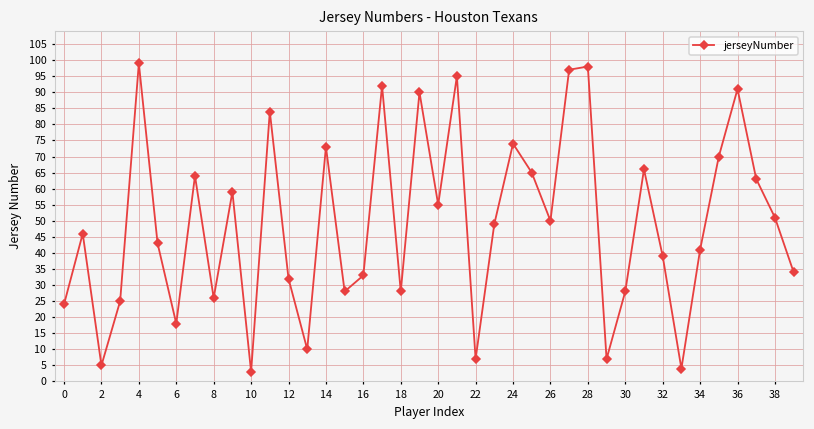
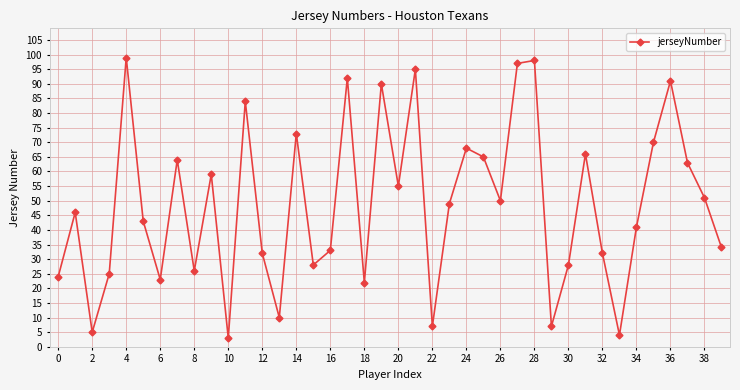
6: 18 -> 23
18: 28 -> 22
24: 74 -> 68
32: 39 -> 32
